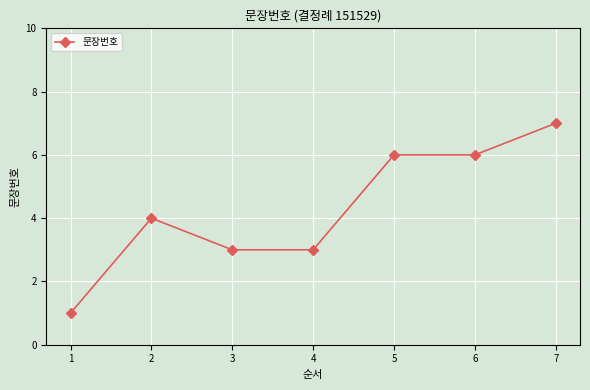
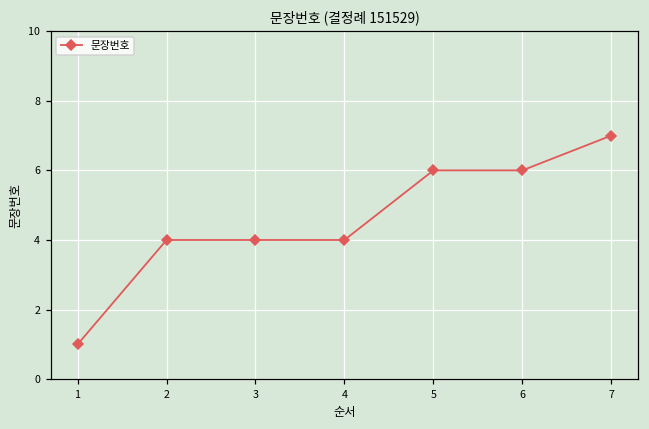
3: 3 -> 4
4: 3 -> 4
